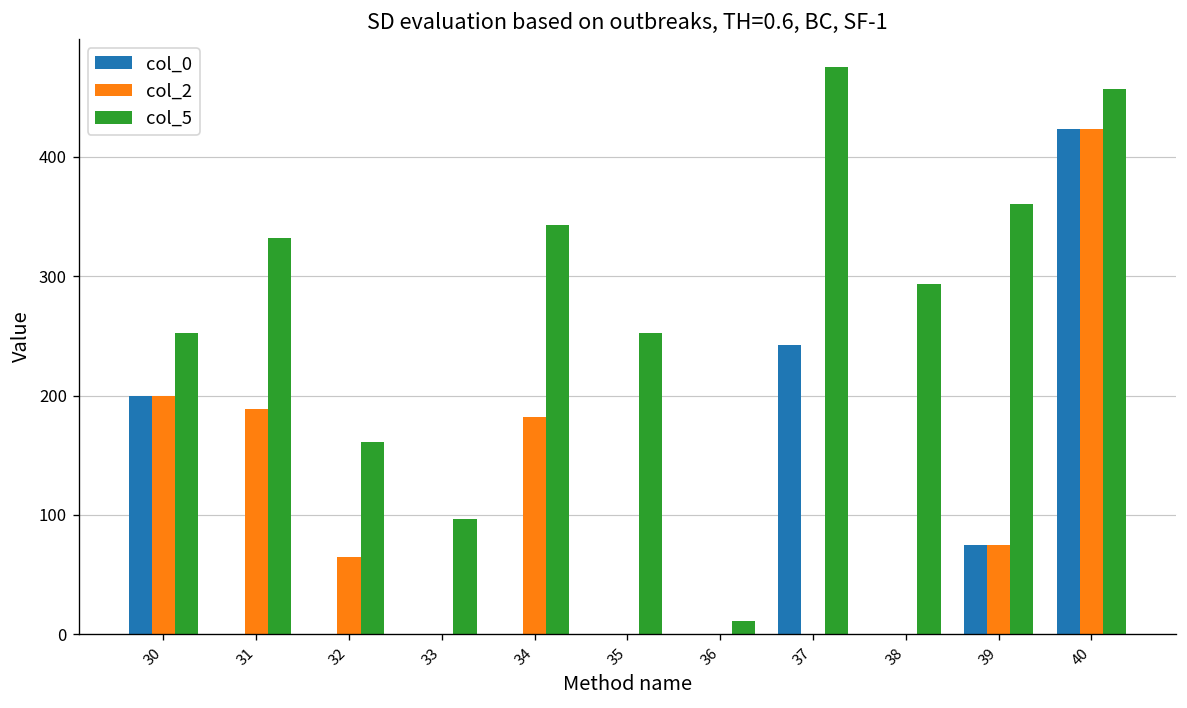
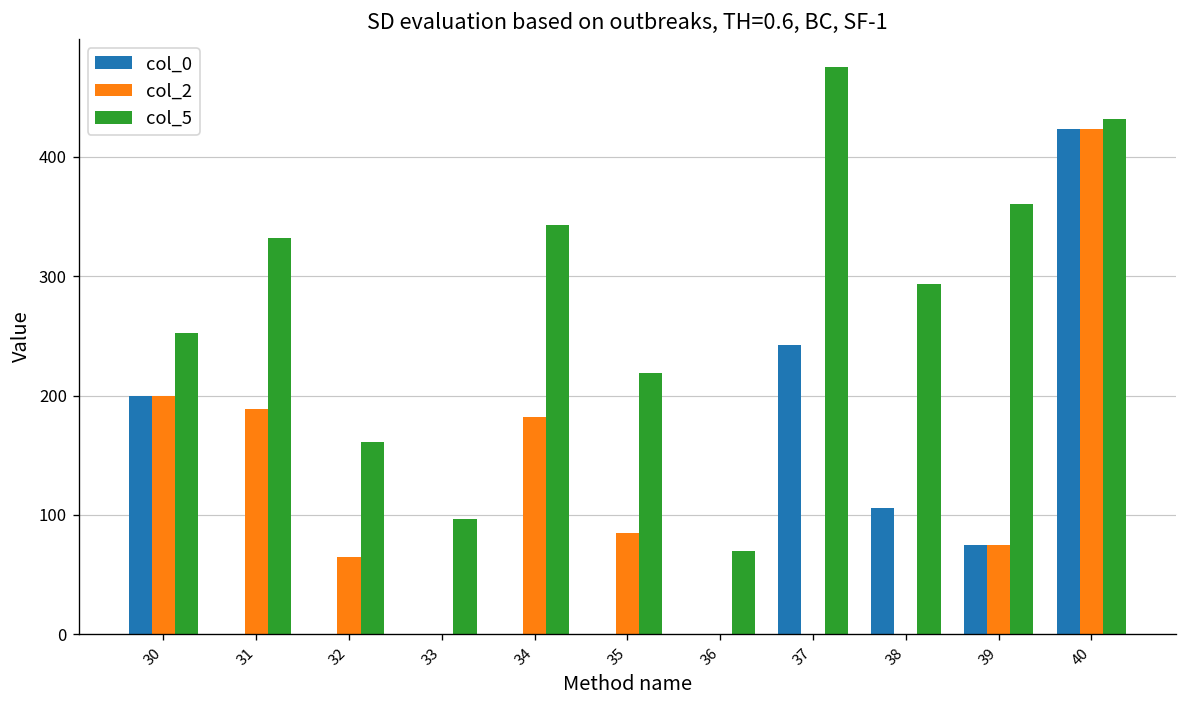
col_2, 35: 0 -> 90
col_5, 35: 250 -> 220
col_5, 36: 10 -> 70
col_0, 38: 0 -> 110
col_5, 40: 460 -> 430
